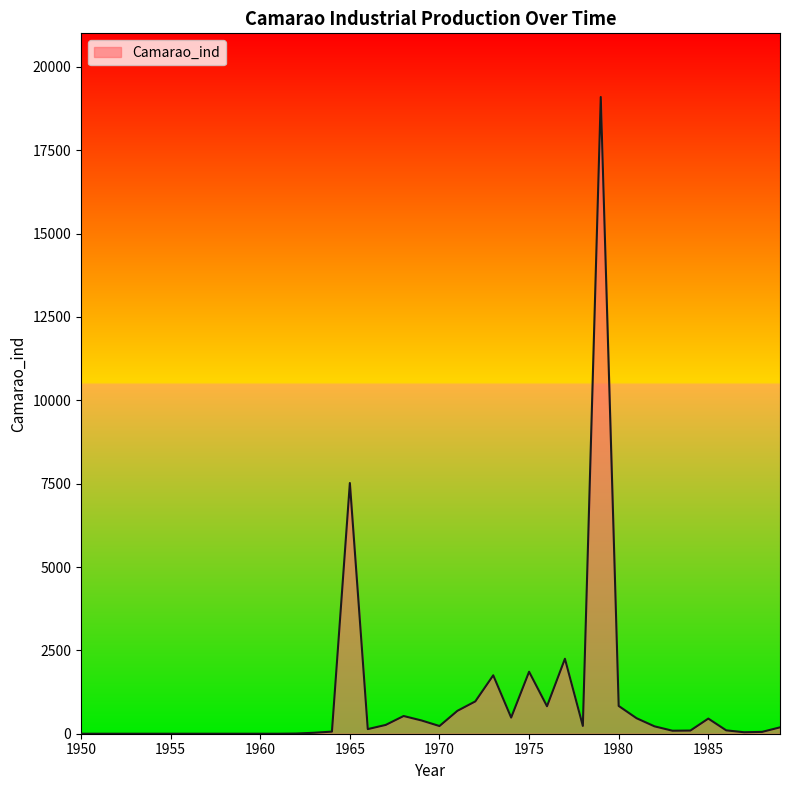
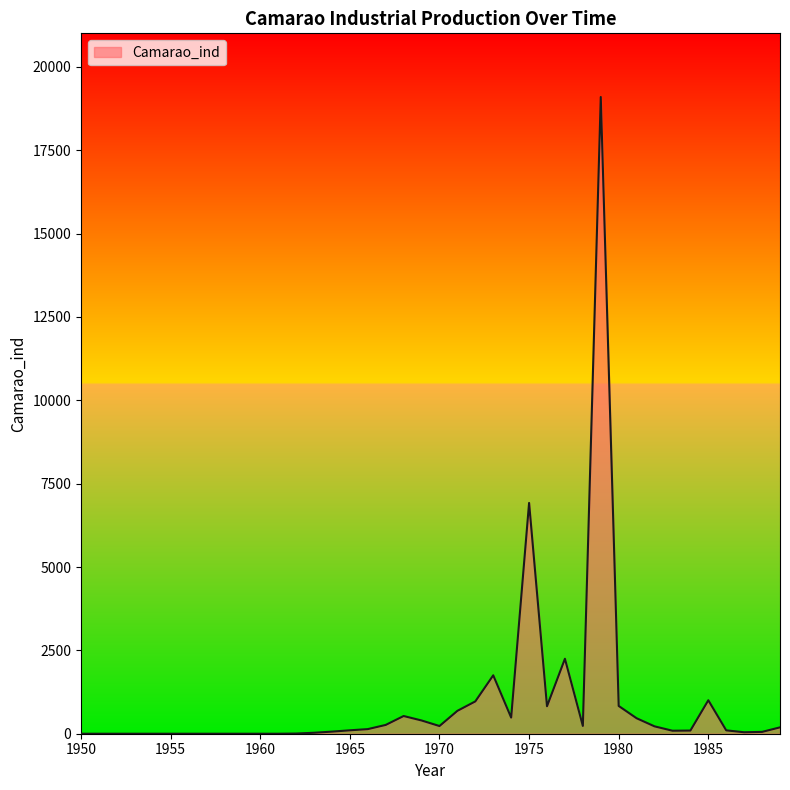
1965: 7500 -> 100
1975: 1900 -> 6900
1985: 500 -> 1000
